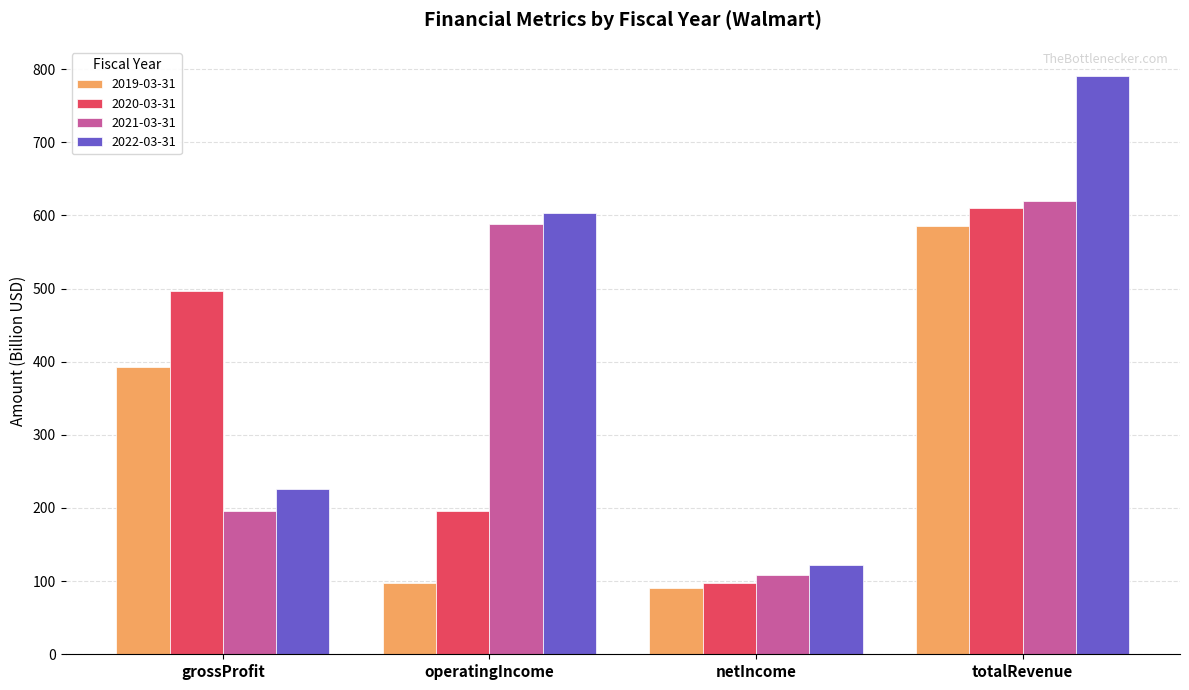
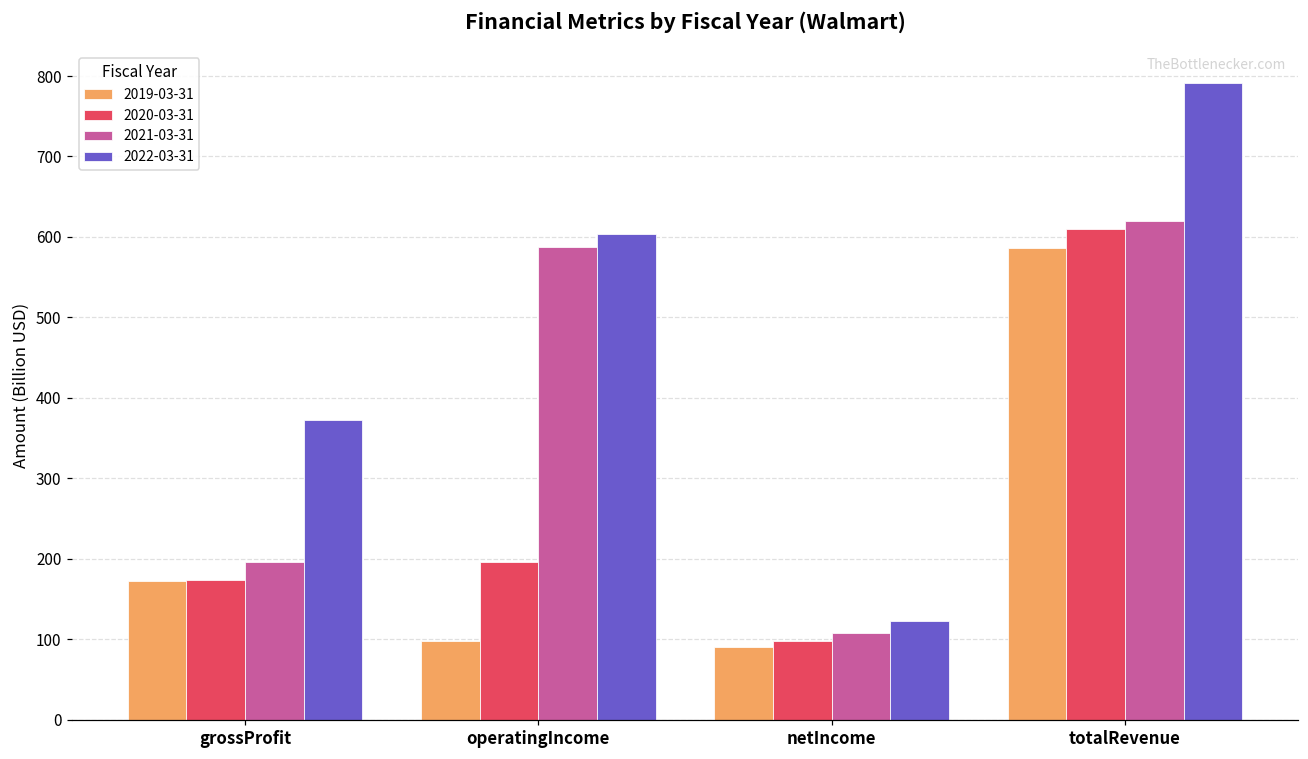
2019-03-31, grossProfit: 390 -> 170
2020-03-31, grossProfit: 500 -> 170
2022-03-31, grossProfit: 230 -> 370
